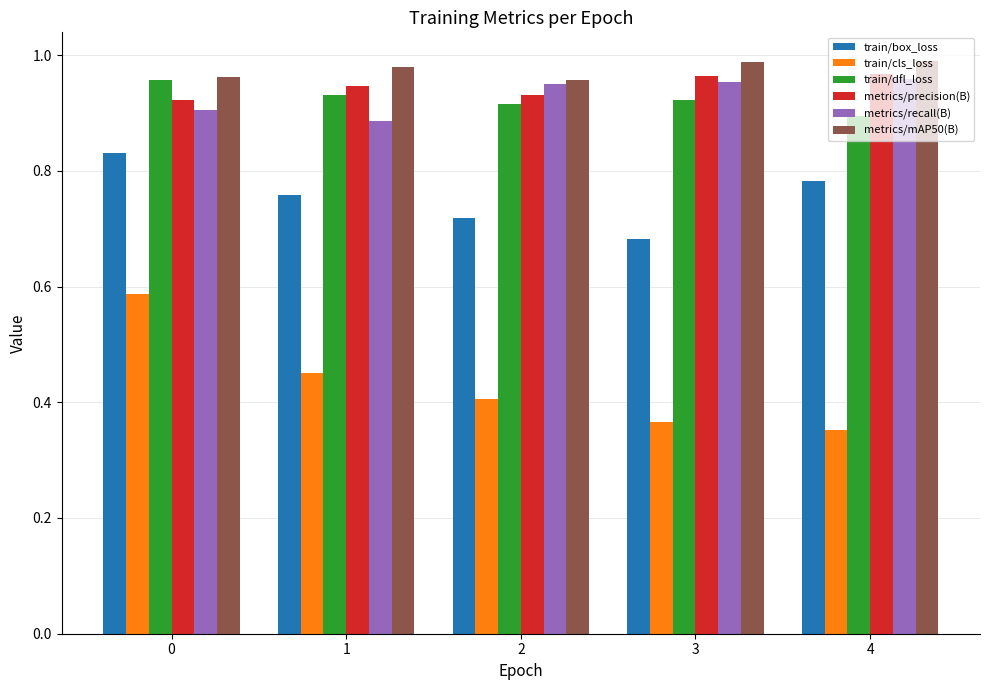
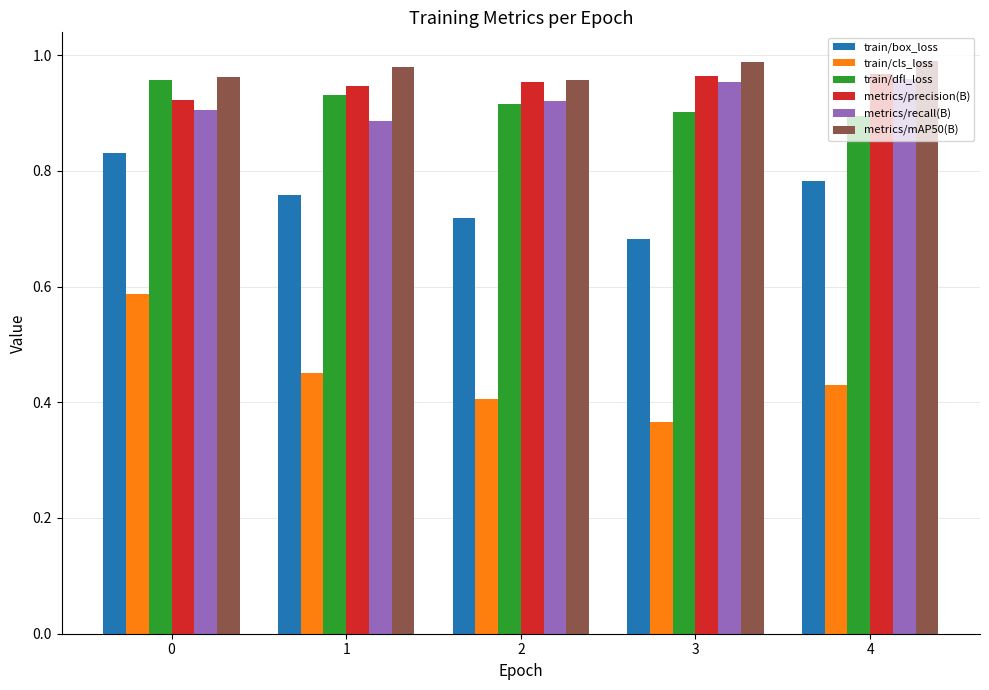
metrics/precision(B), 2: 0.93 -> 0.95
metrics/recall(B), 2: 0.95 -> 0.92
train/dfl_loss, 3: 0.92 -> 0.90
train/cls_loss, 4: 0.35 -> 0.43
